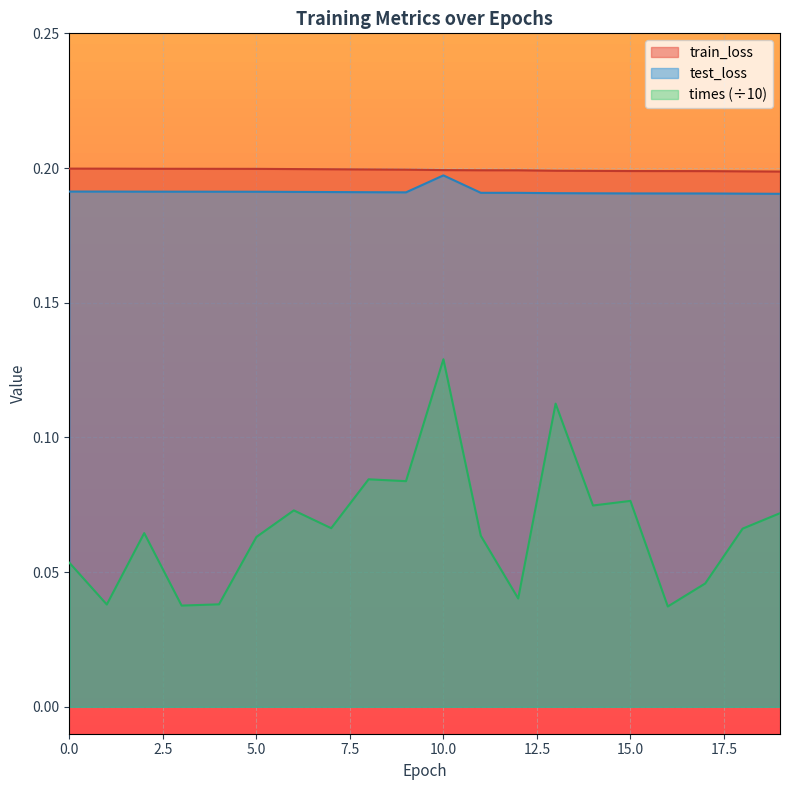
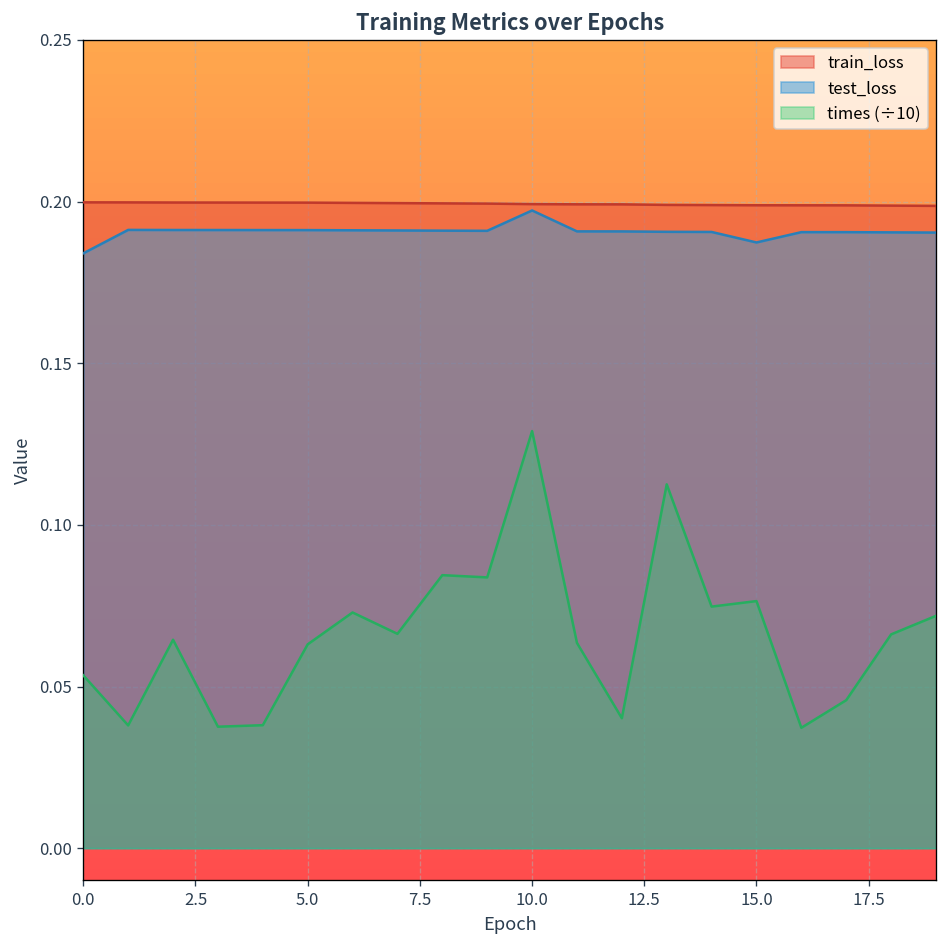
test_loss, 0.0: 0.191 -> 0.184
test_loss, 15.0: 0.191 -> 0.187
